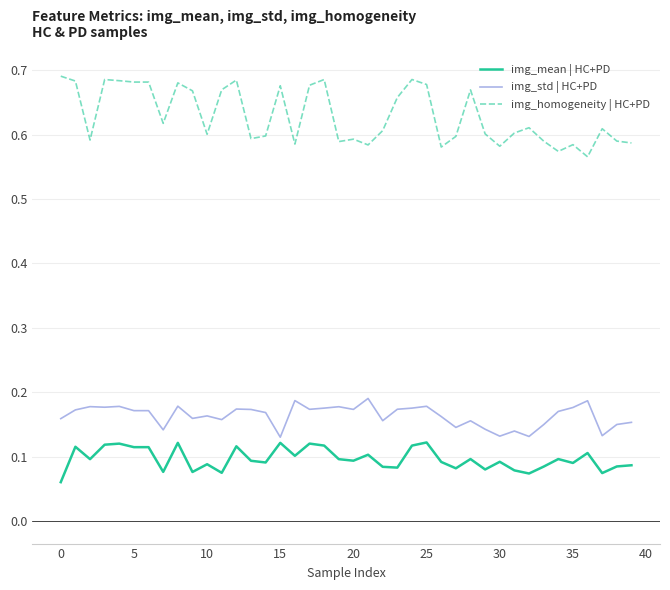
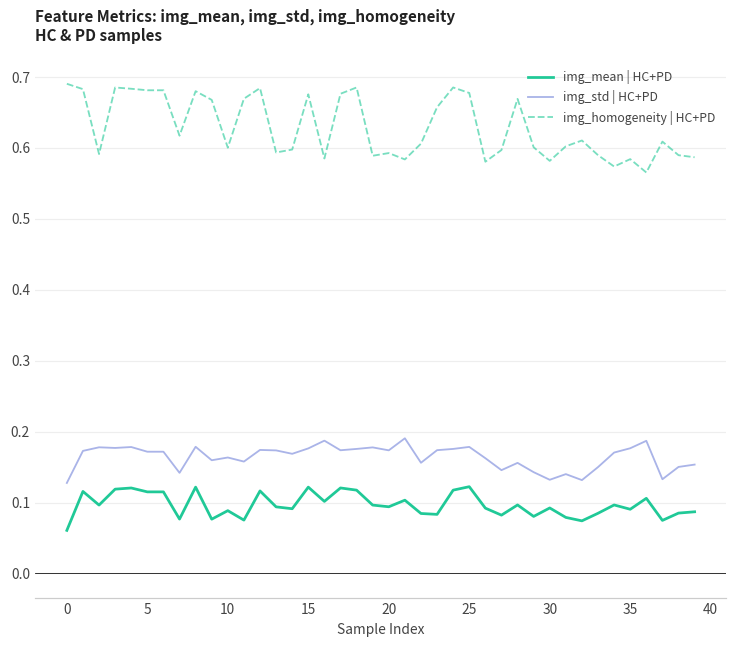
img_std | HC+PD, 0: 0.16 -> 0.13
img_std | HC+PD, 15: 0.13 -> 0.18
